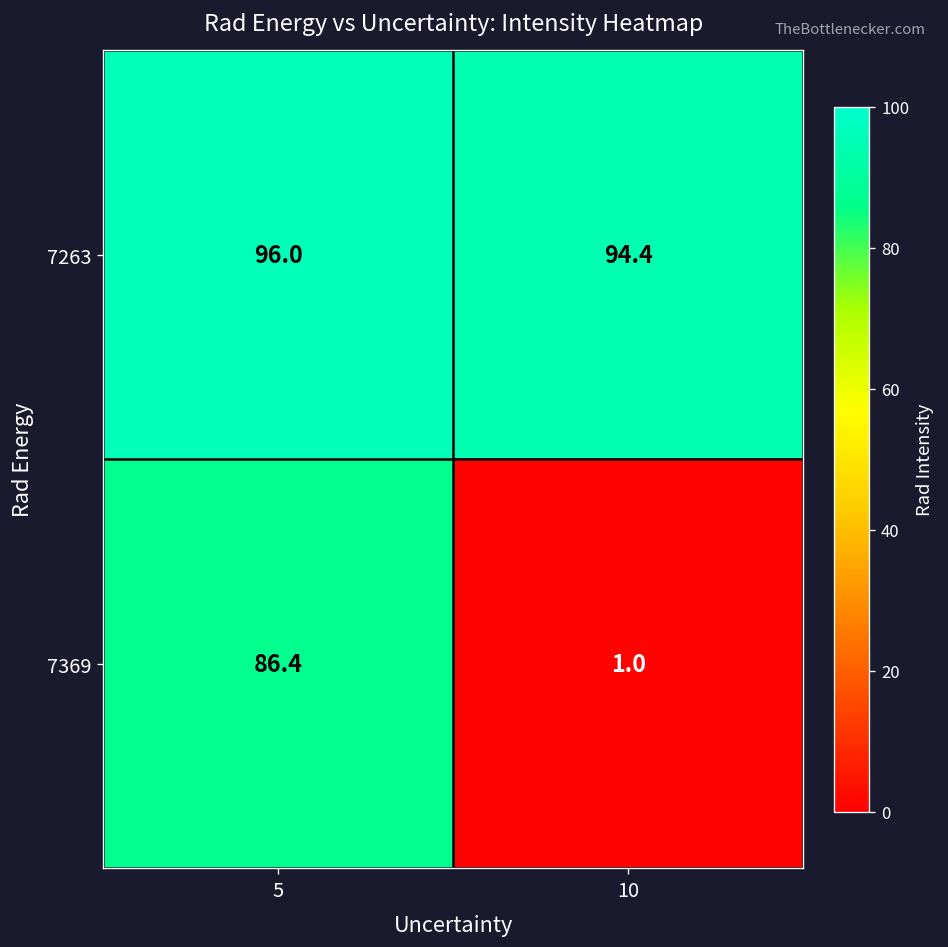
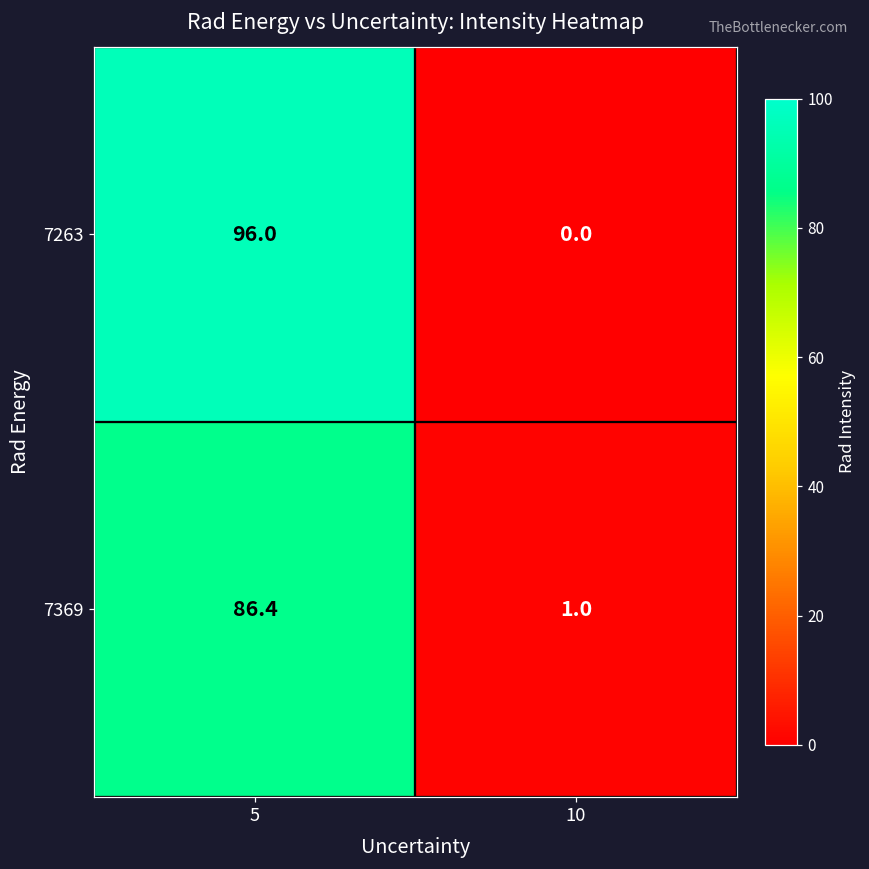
7263, 10: 94.4 -> 0.0
